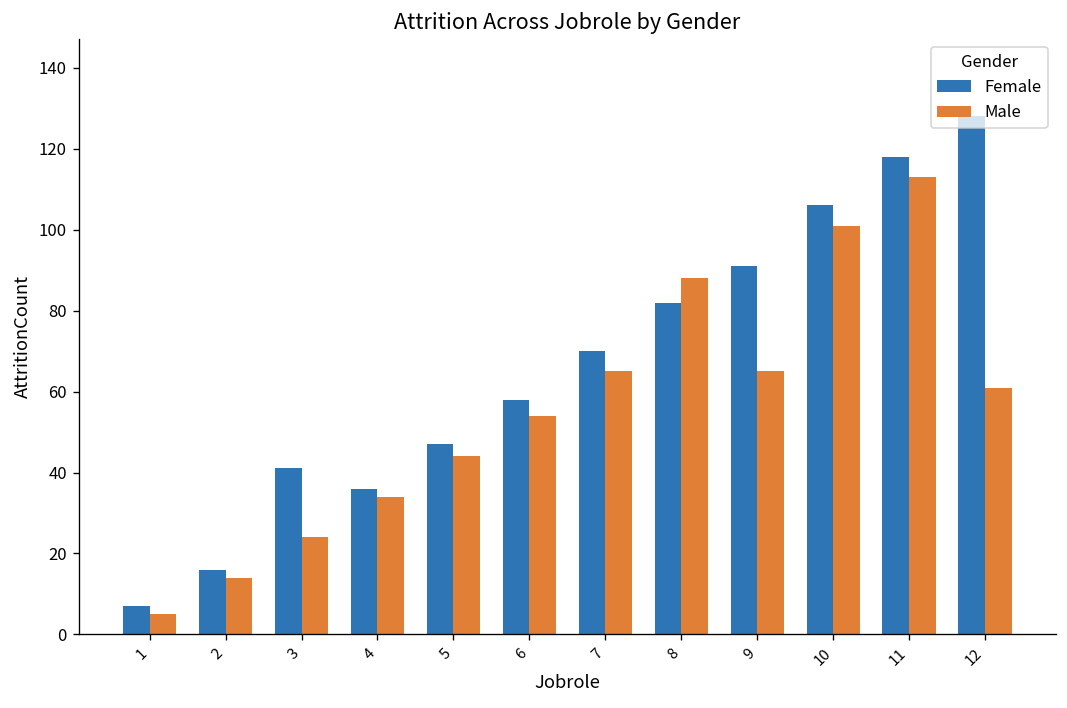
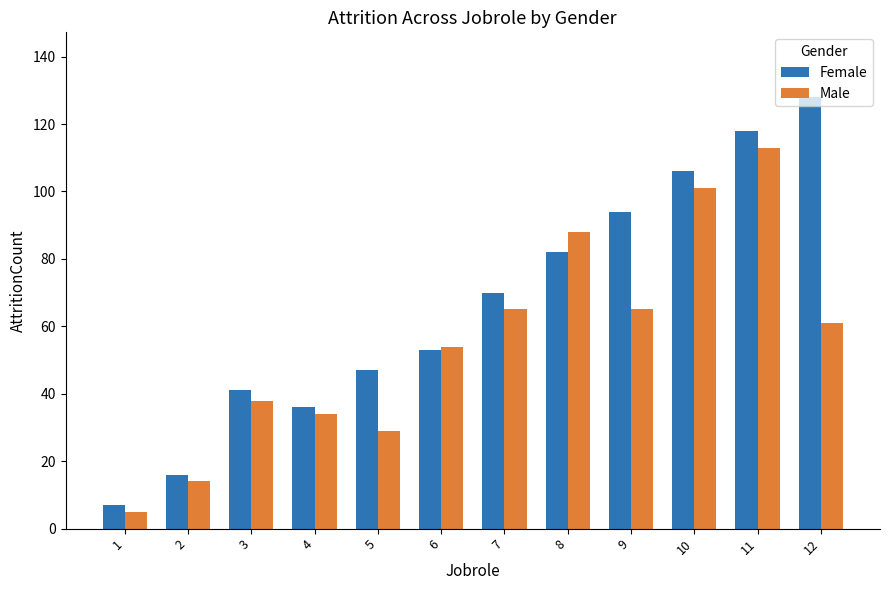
Male, 3: 24 -> 38
Male, 5: 44 -> 29
Female, 6: 58 -> 53
Female, 9: 91 -> 94
